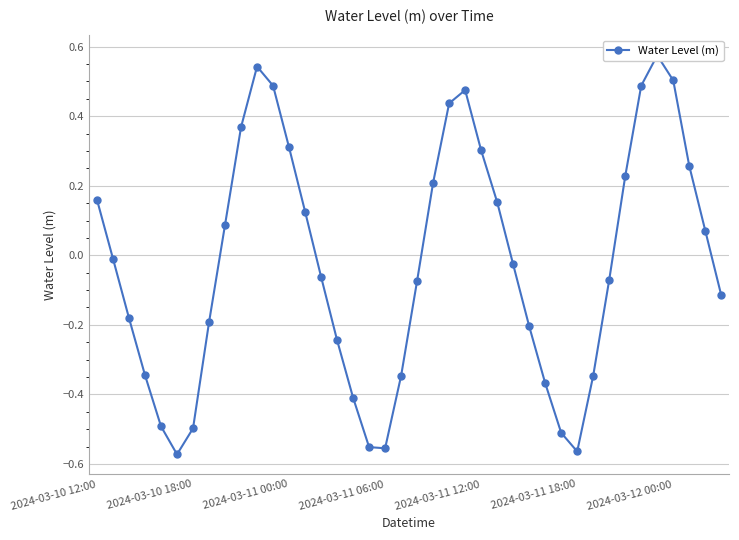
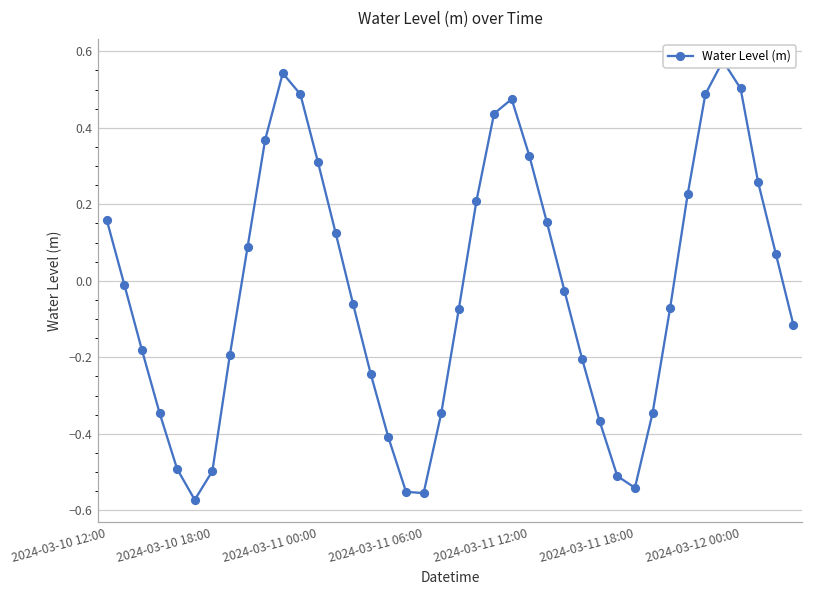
2024-03-11 12:00: 0.30 -> 0.33
2024-03-11 18:00: -0.56 -> -0.54
